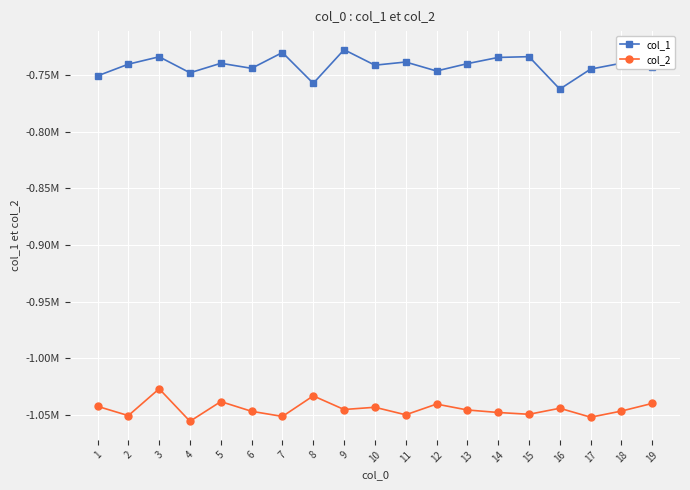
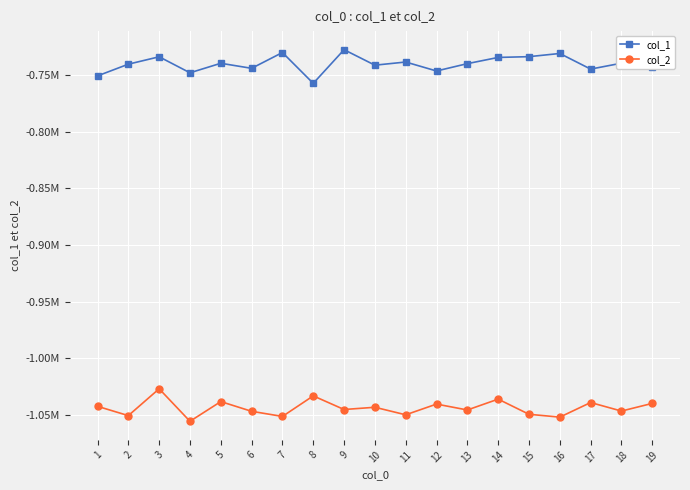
col_2, 14: -1048000 -> -1036000
col_1, 16: -763000 -> -731000
col_2, 16: -1044000 -> -1052000
col_2, 17: -1052000 -> -1039000
